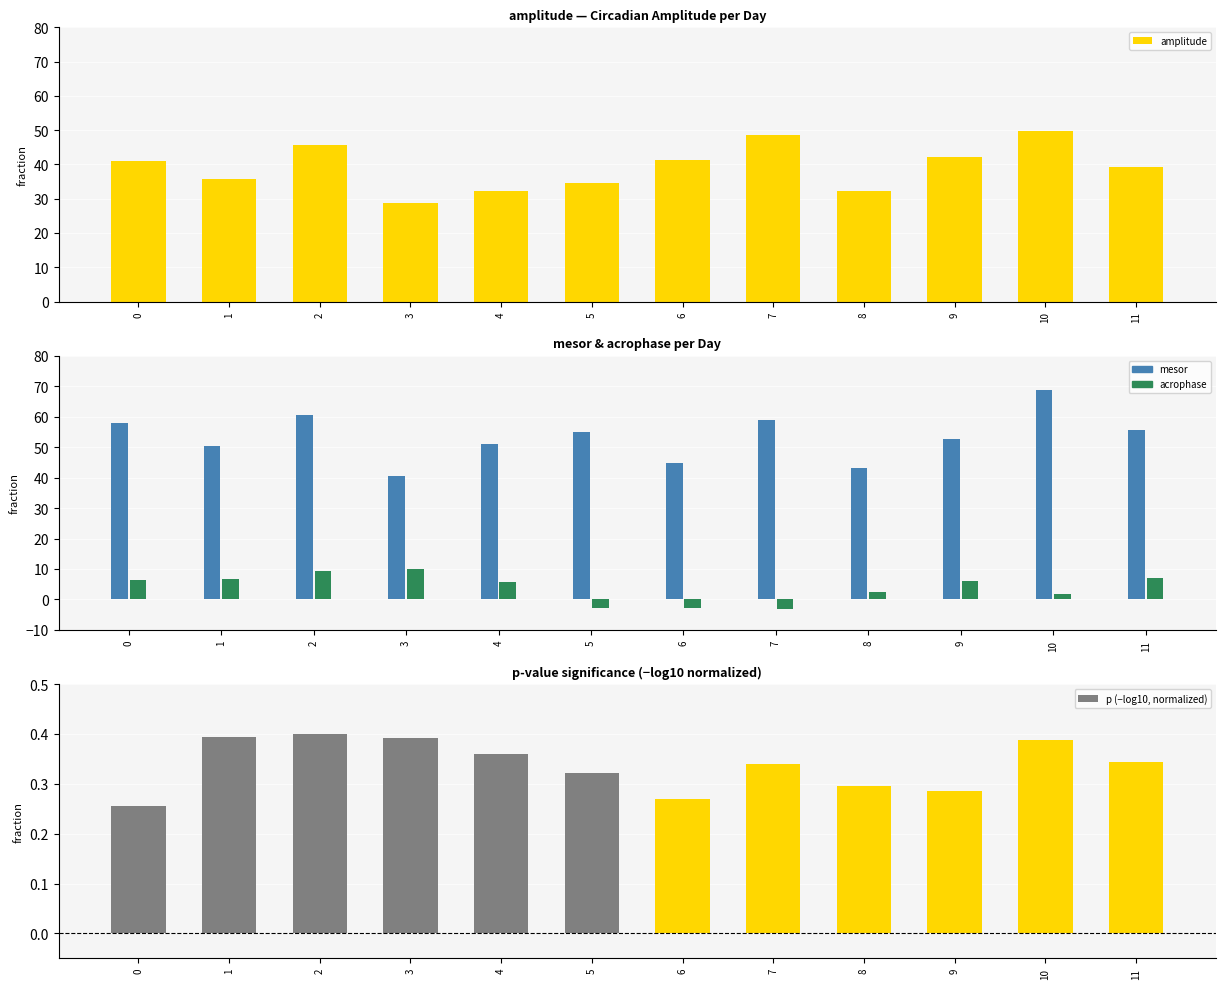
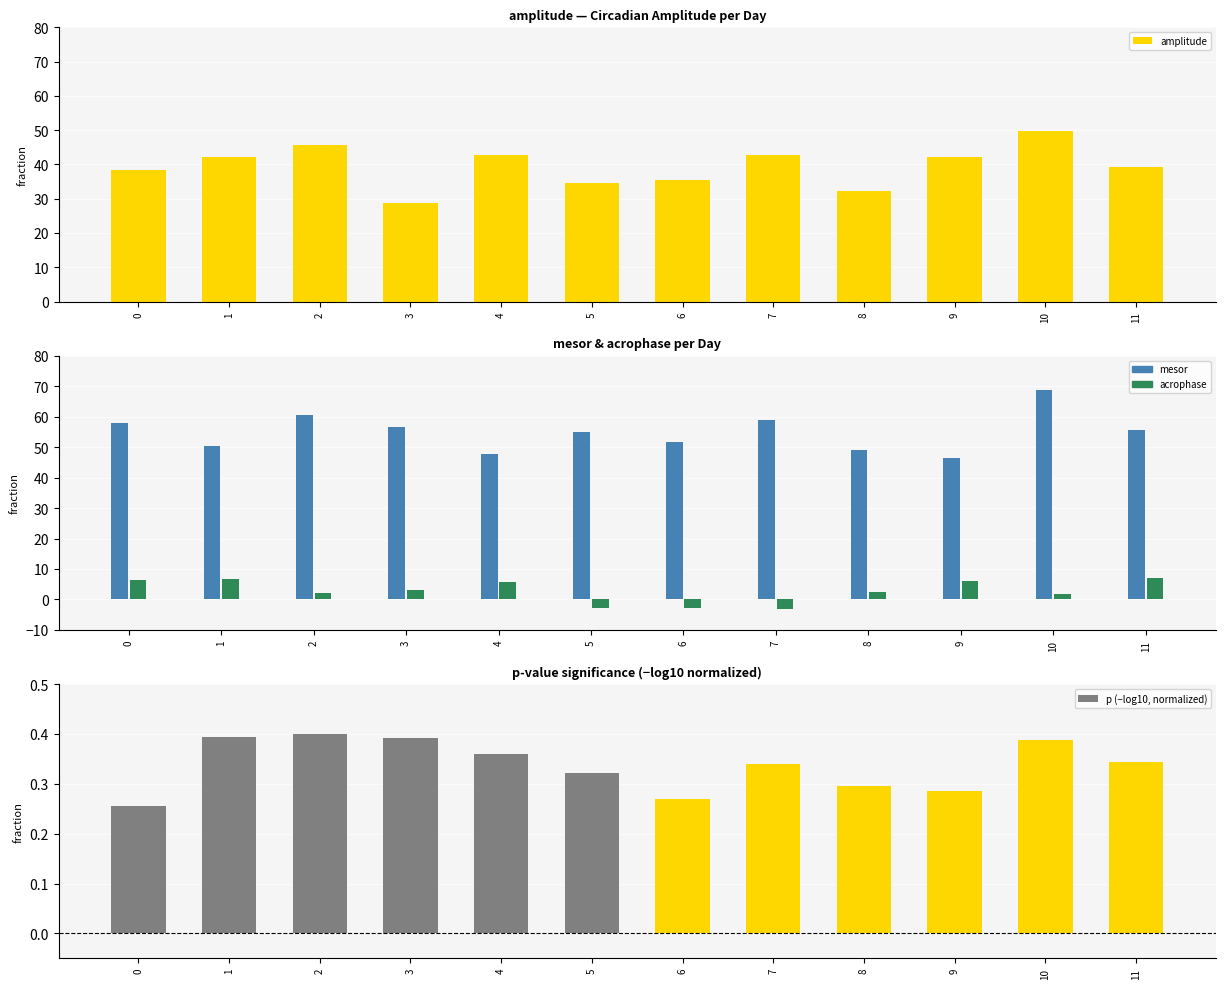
amplitude — Circadian Amplitude per Day, 0: 41 -> 38
amplitude — Circadian Amplitude per Day, 1: 36 -> 42
amplitude — Circadian Amplitude per Day, 4: 32 -> 43
amplitude — Circadian Amplitude per Day, 6: 41 -> 35
amplitude — Circadian Amplitude per Day, 7: 48 -> 43
mesor & acrophase per Day, acrophase, 2: 9 -> 2
mesor & acrophase per Day, mesor, 3: 41 -> 57
mesor & acrophase per Day, acrophase, 3: 10 -> 3
mesor & acrophase per Day, mesor, 4: 51 -> 48
mesor & acrophase per Day, mesor, 6: 45 -> 52
mesor & acrophase per Day, mesor, 8: 43 -> 49
mesor & acrophase per Day, mesor, 9: 53 -> 46
